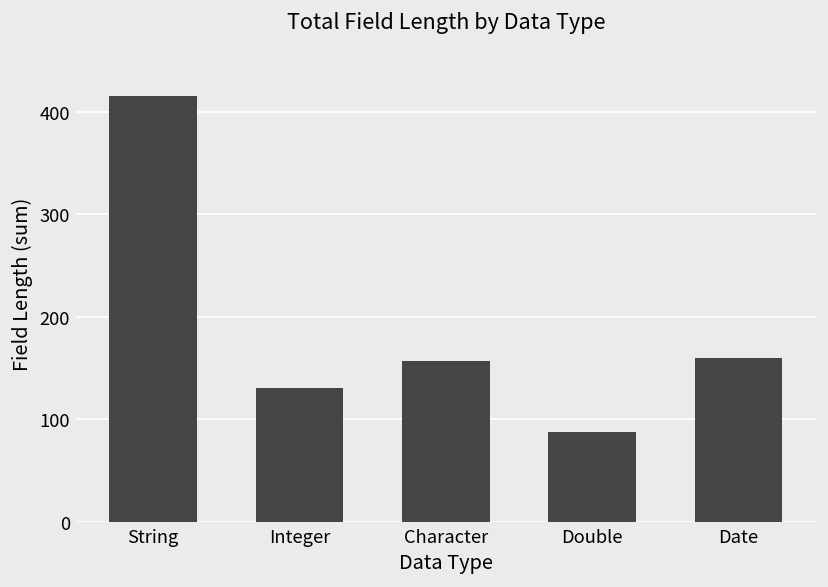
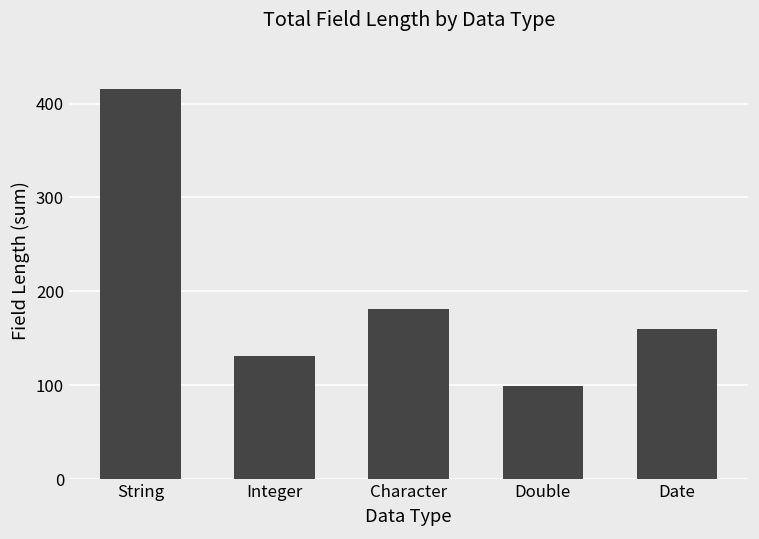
Character: 160 -> 180
Double: 90 -> 100
